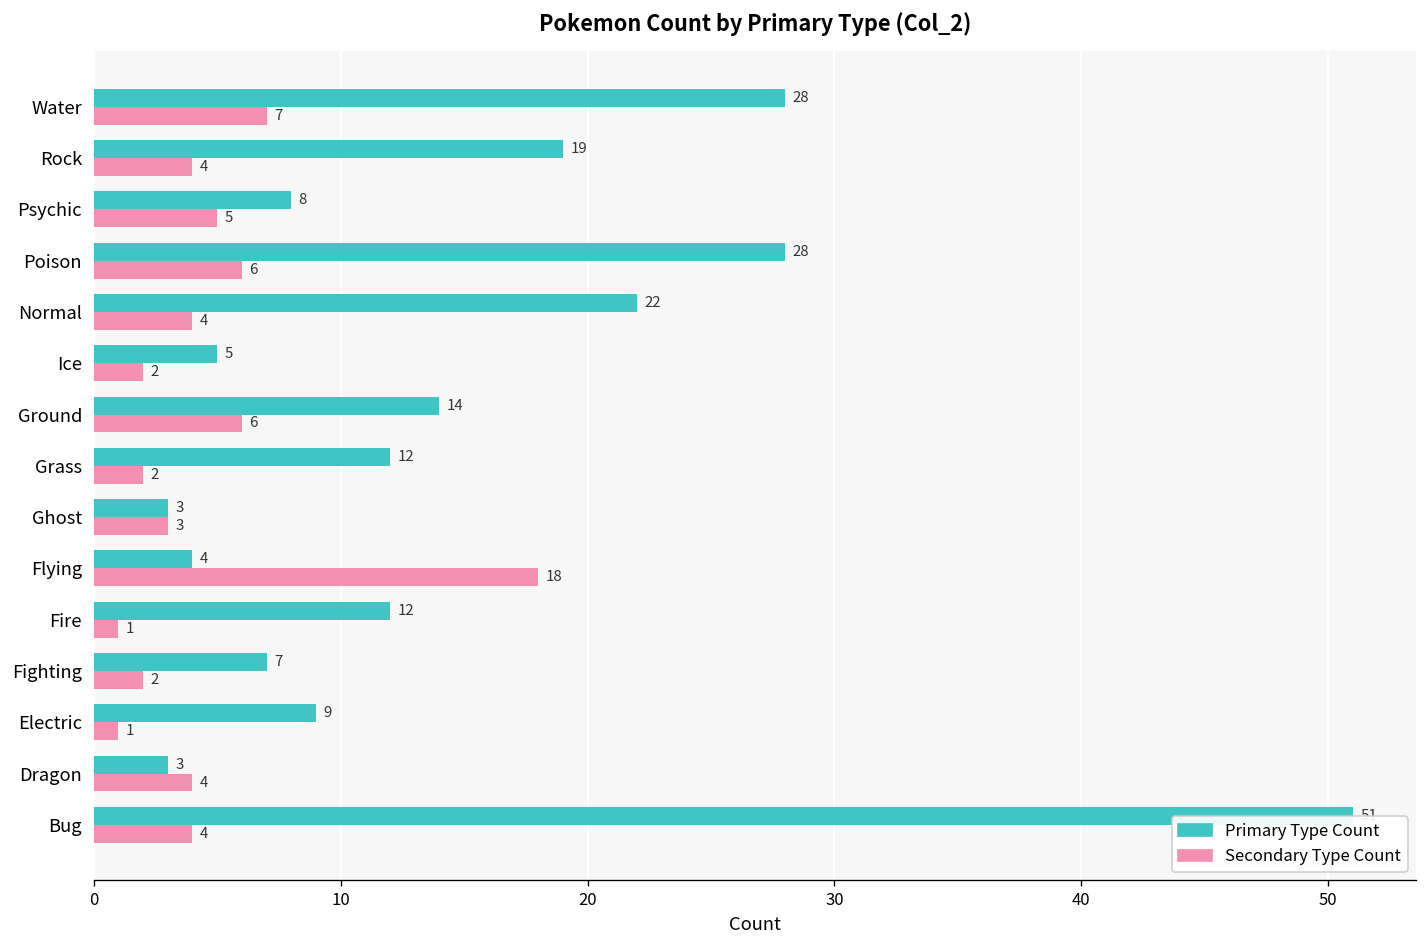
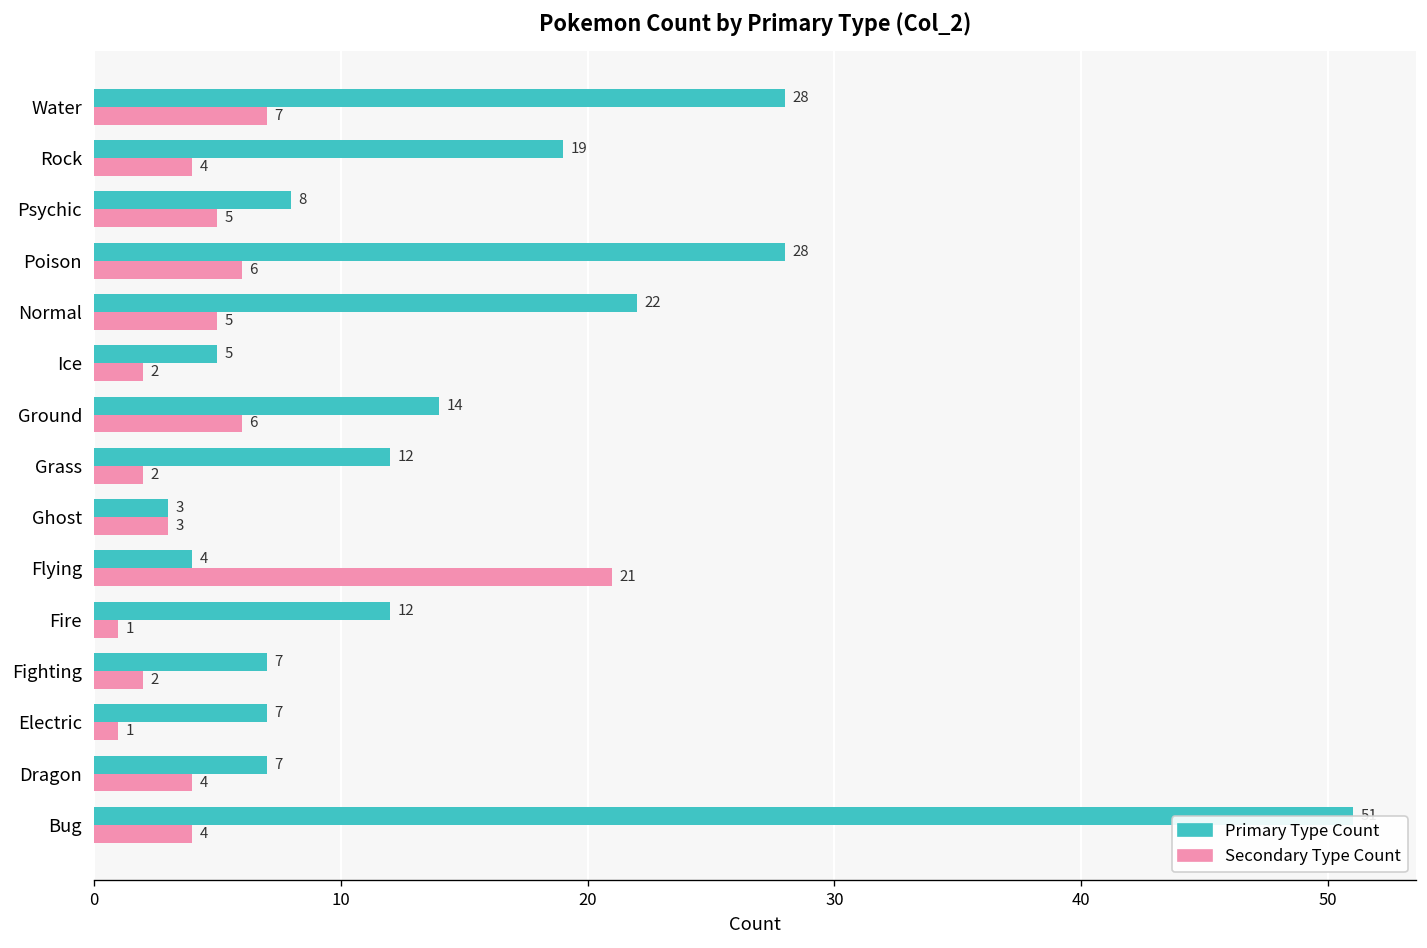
Secondary Type Count, Normal: 4 -> 5
Secondary Type Count, Flying: 18 -> 21
Primary Type Count, Electric: 9 -> 7
Primary Type Count, Dragon: 3 -> 7
